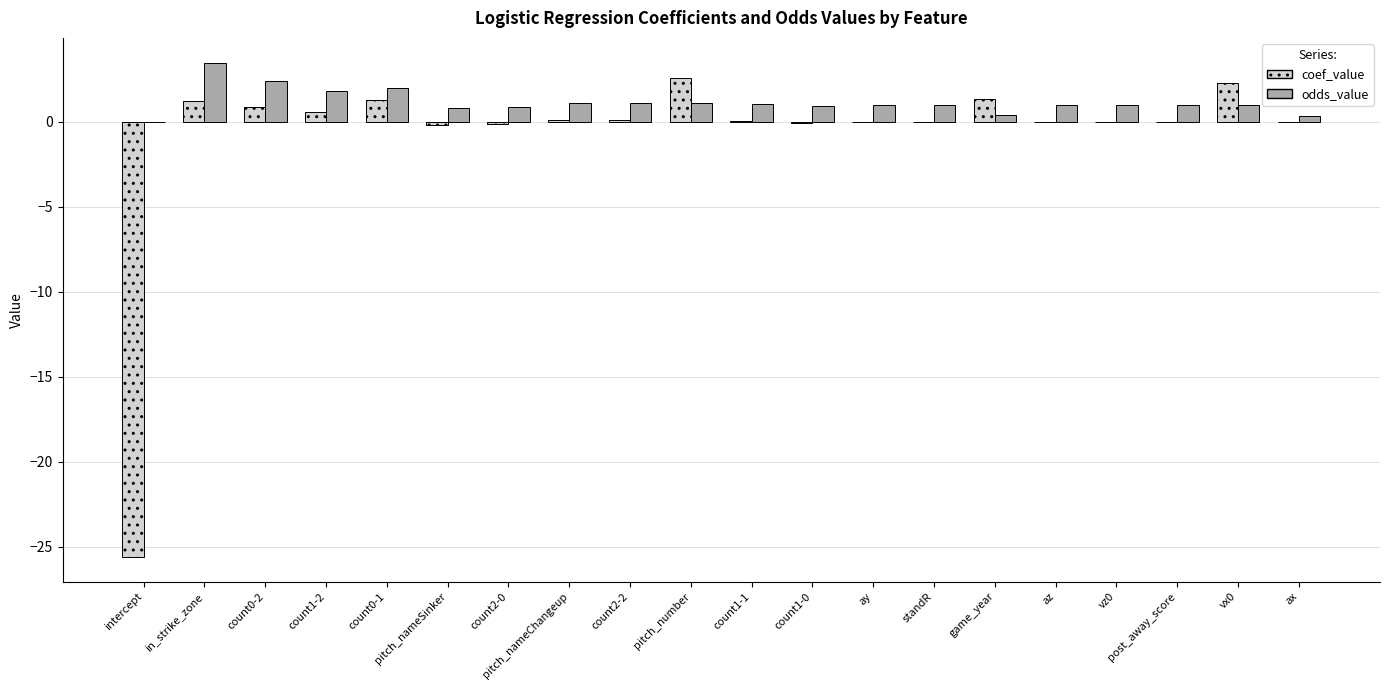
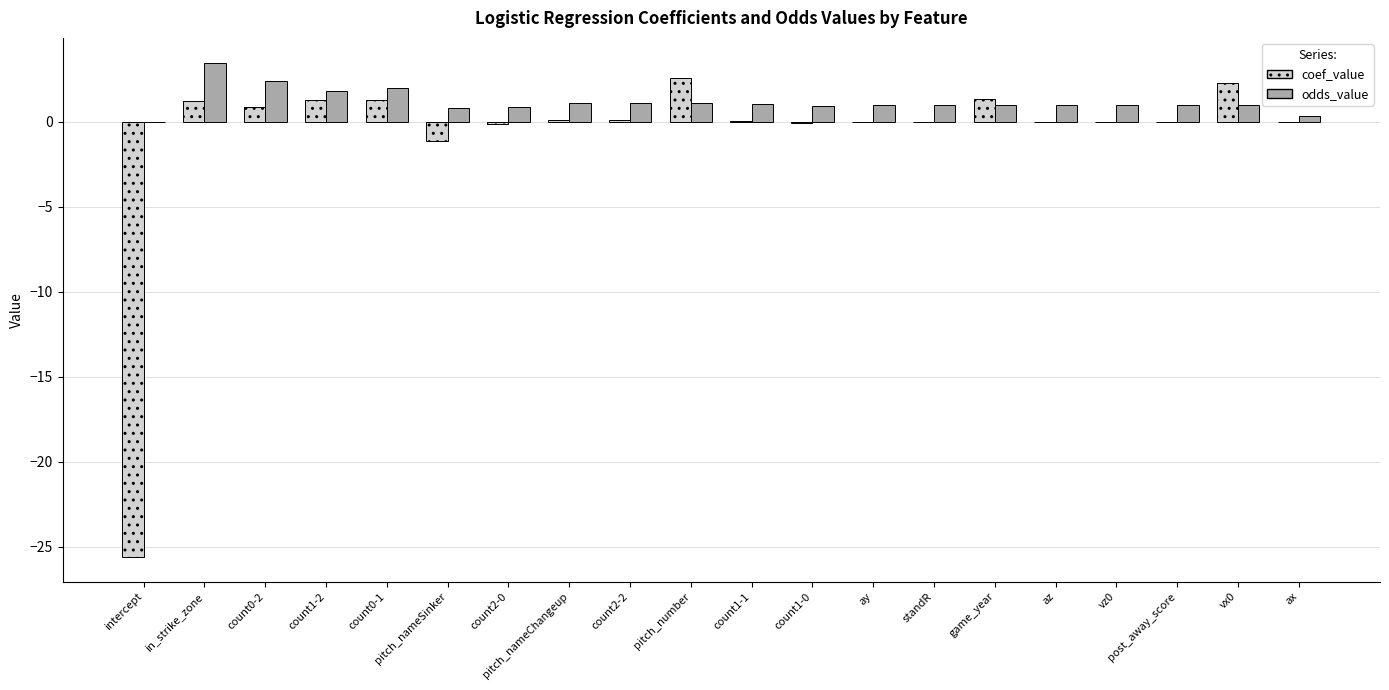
coef_value, count1-2: 0.6 -> 1.3
coef_value, pitch_nameSinker: -0.2 -> -1.1
odds_value, game_year: 0.4 -> 1.0
